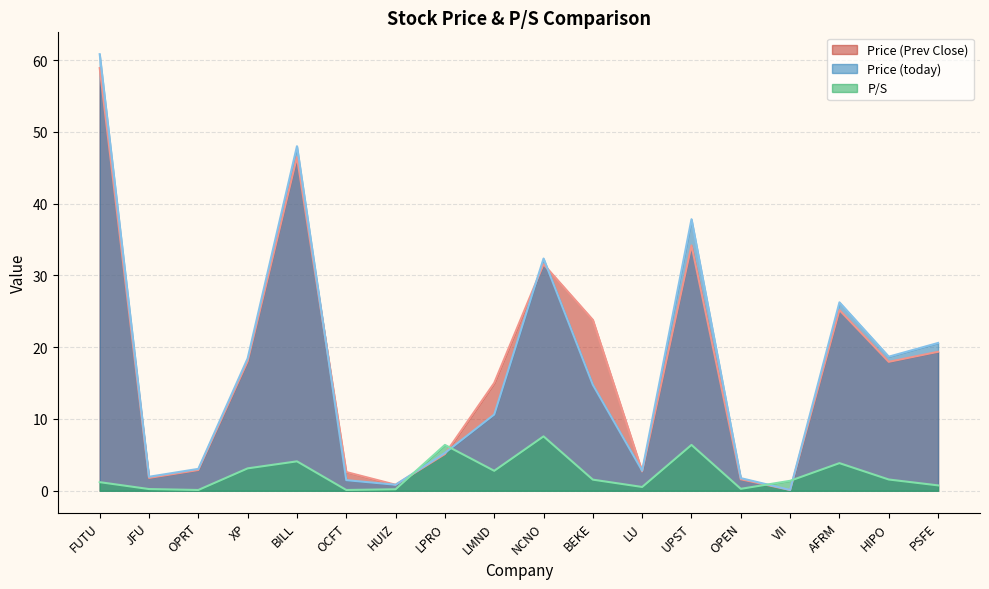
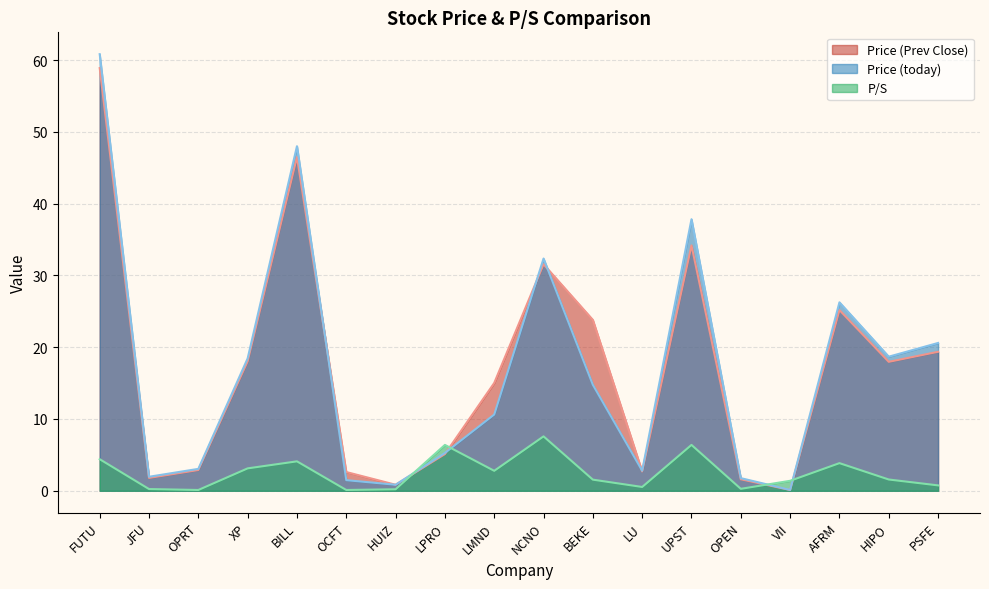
P/S, FUTU: 1 -> 4
